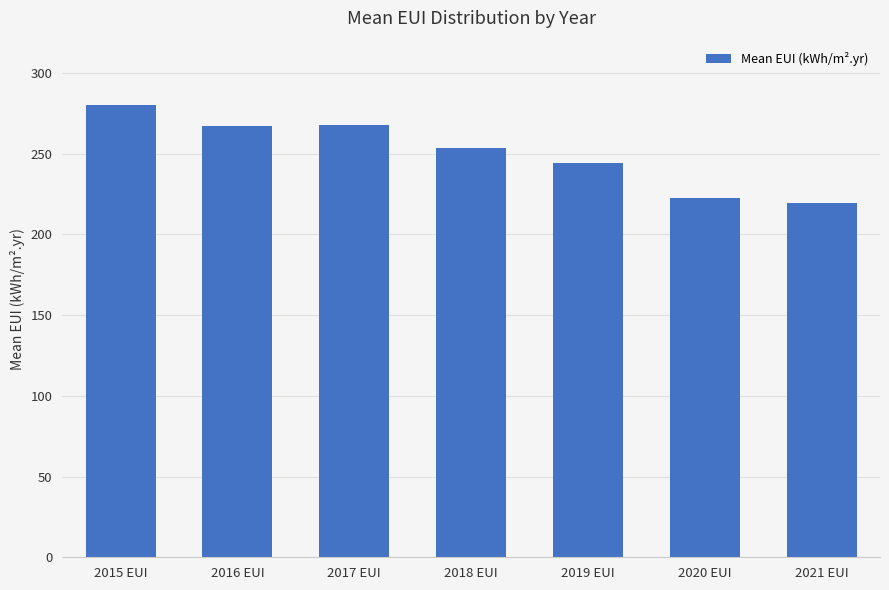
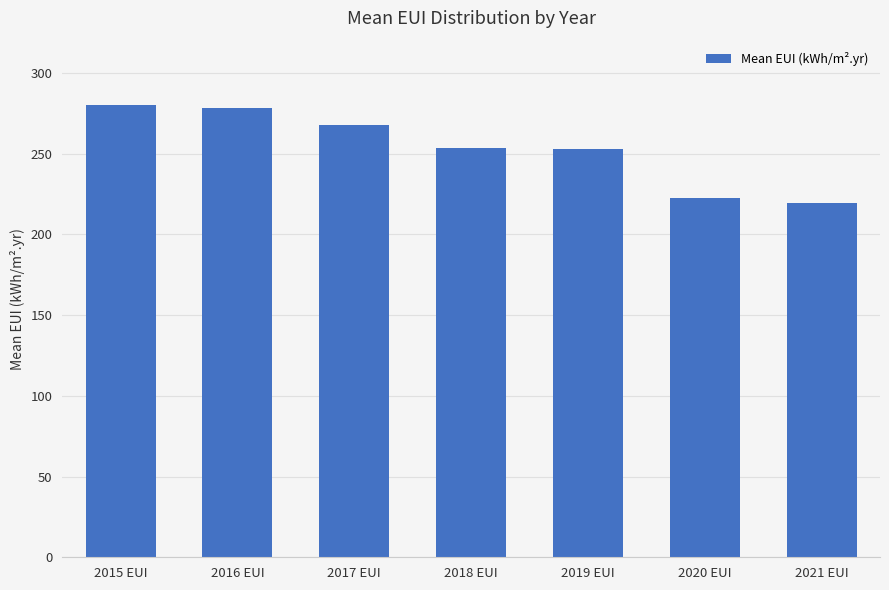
2016 EUI: 267 -> 279
2019 EUI: 244 -> 253
